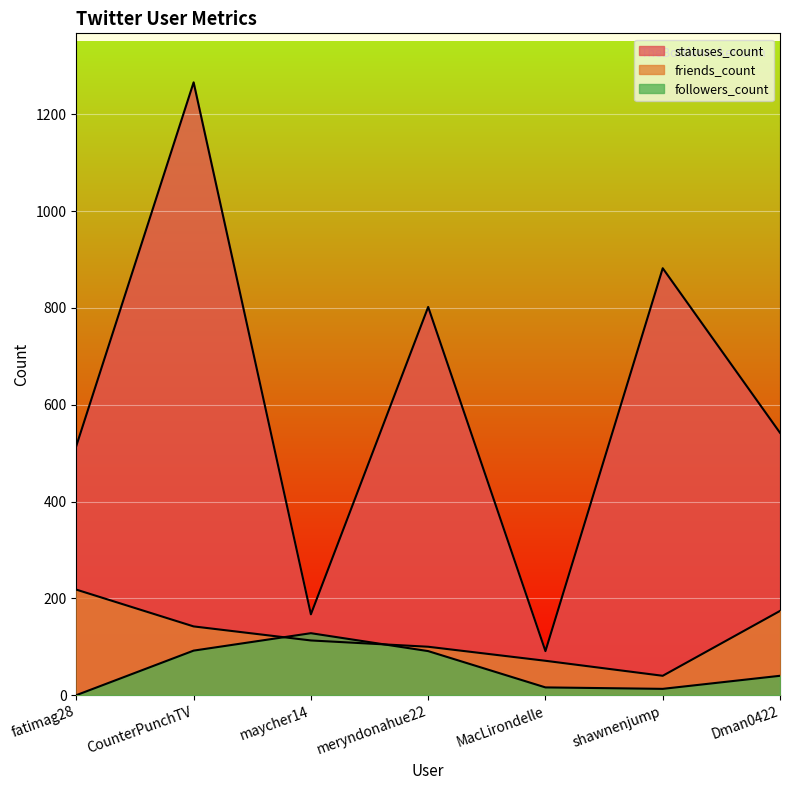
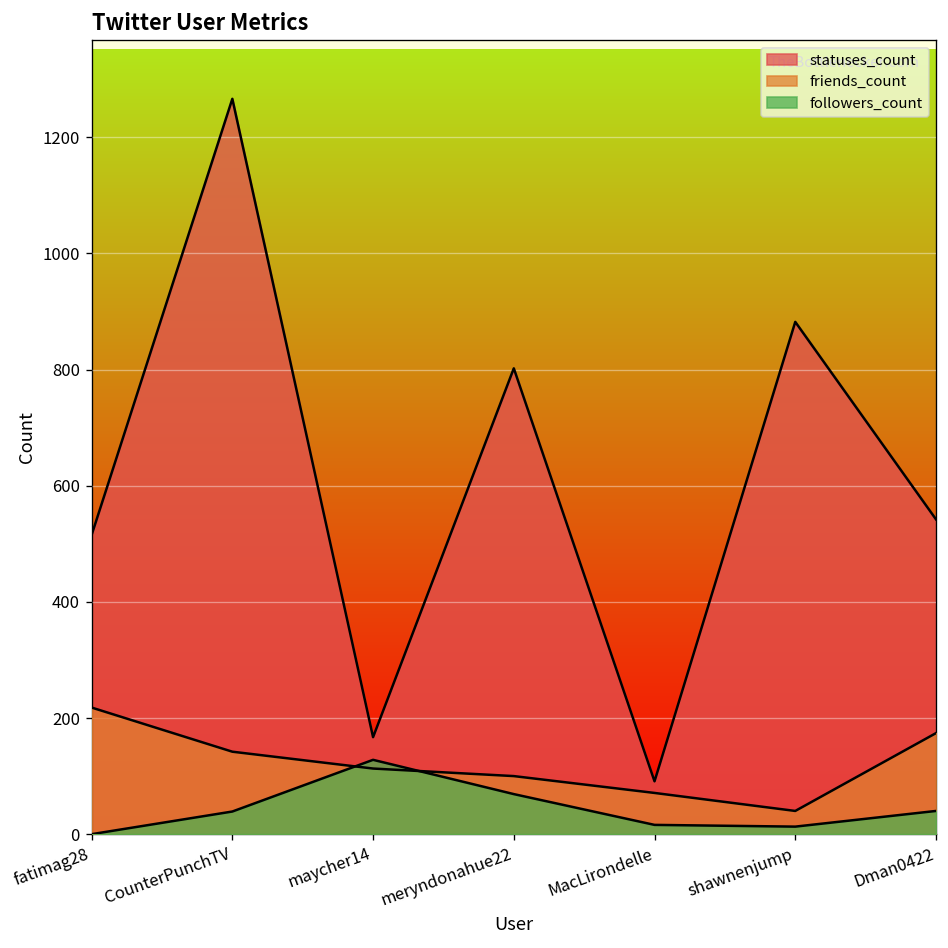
followers_count, CounterPunchTV: 90 -> 40
followers_count, meryndonahue22: 90 -> 70
